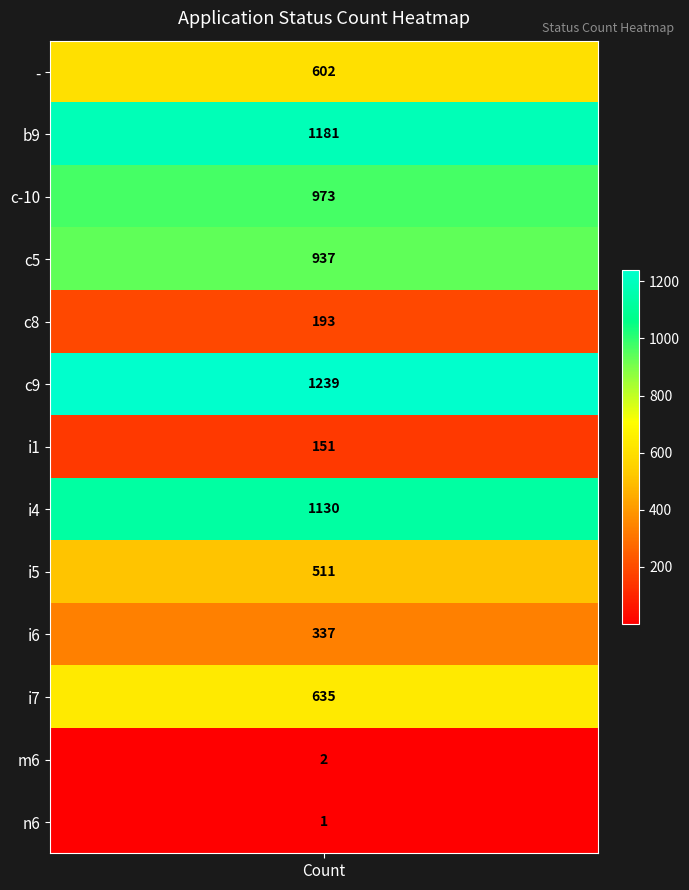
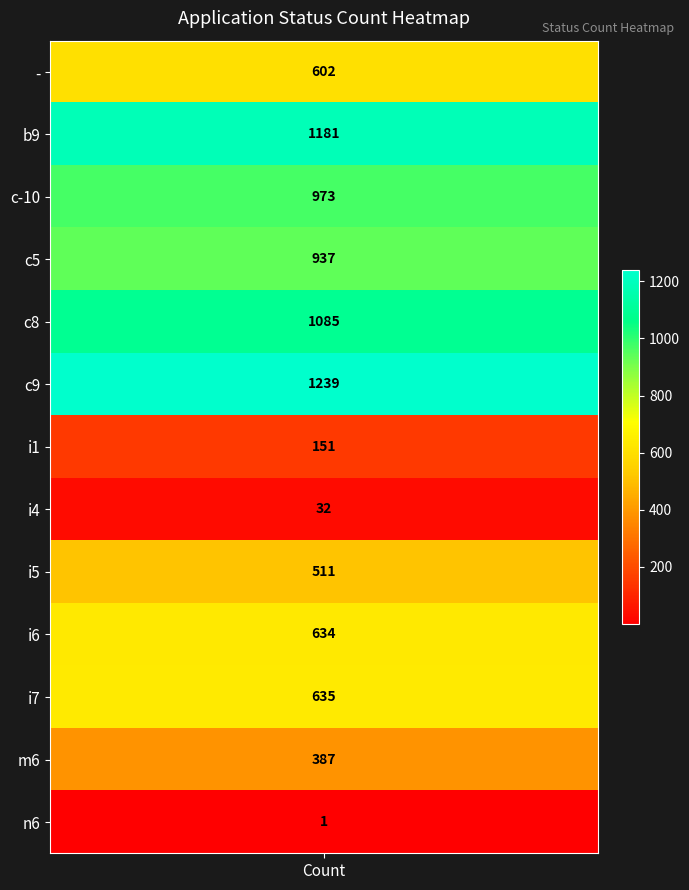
c8, Count: 193 -> 1085
i4, Count: 1130 -> 32
i6, Count: 337 -> 634
m6, Count: 2 -> 387
